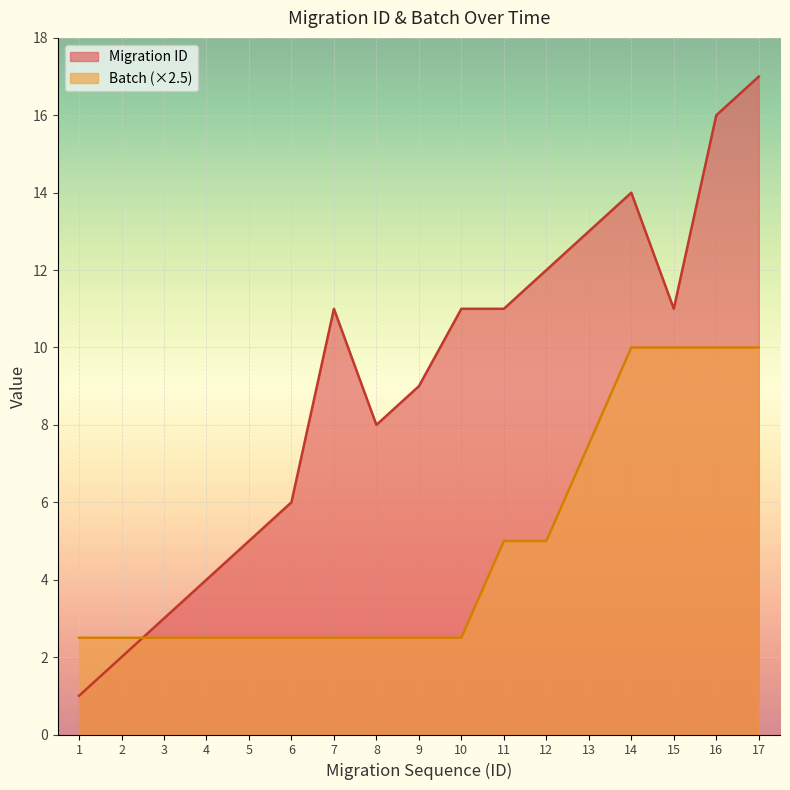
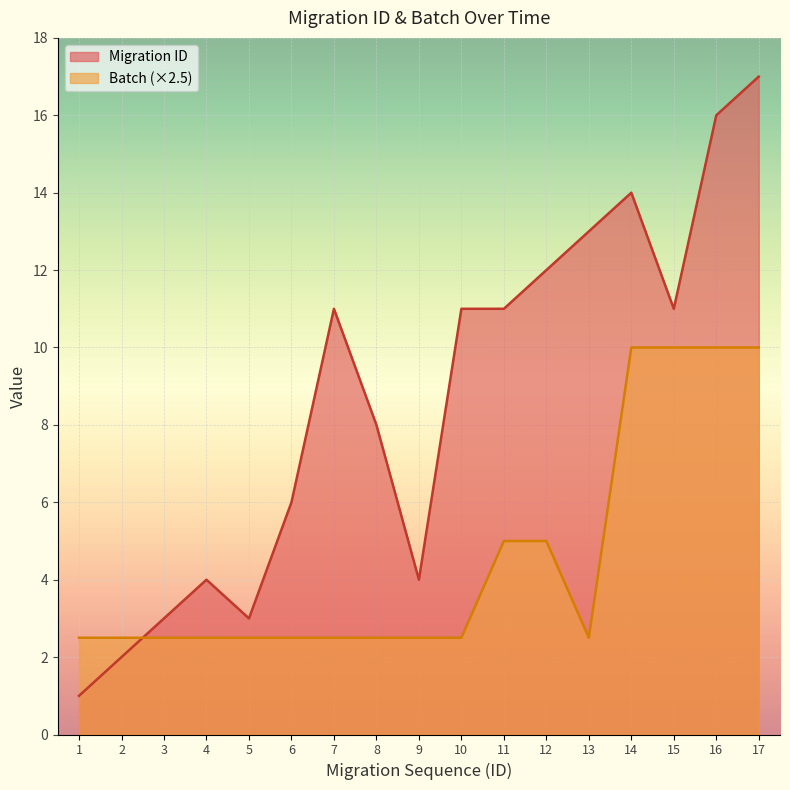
Migration ID, 5: 5 -> 3
Migration ID, 9: 9 -> 4
Batch (×2.5), 13: 7.5 -> 2.5
